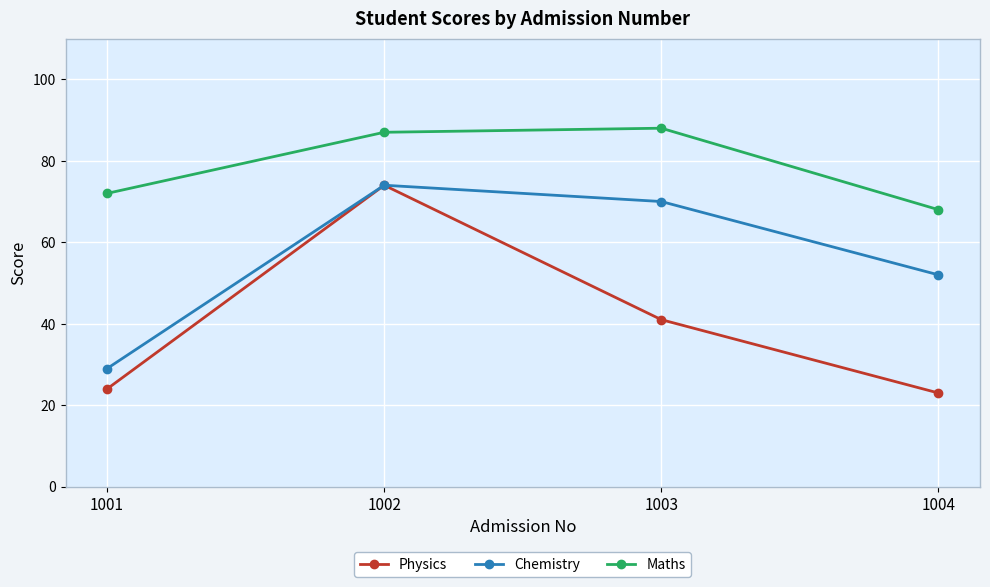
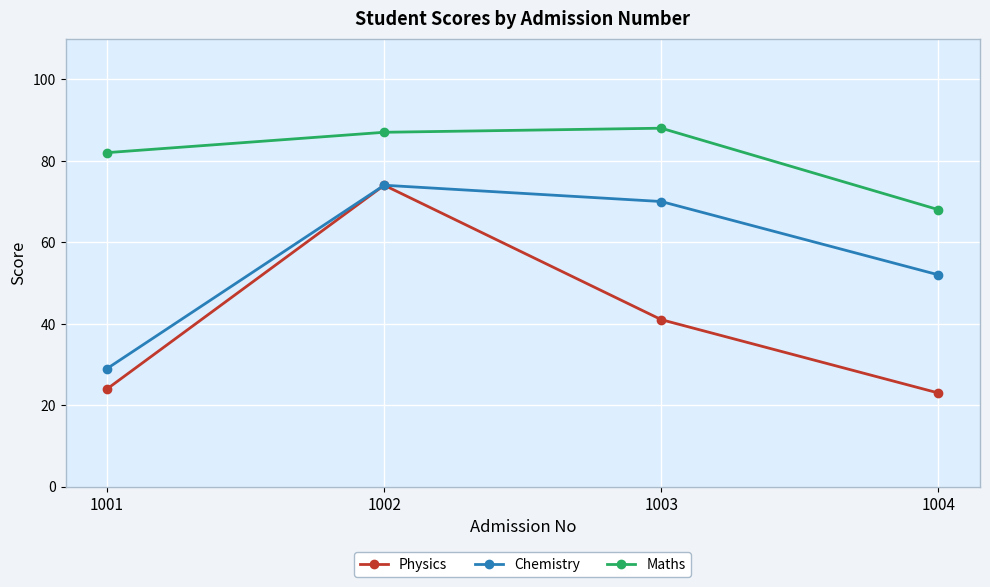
Maths, 1001: 72 -> 82
